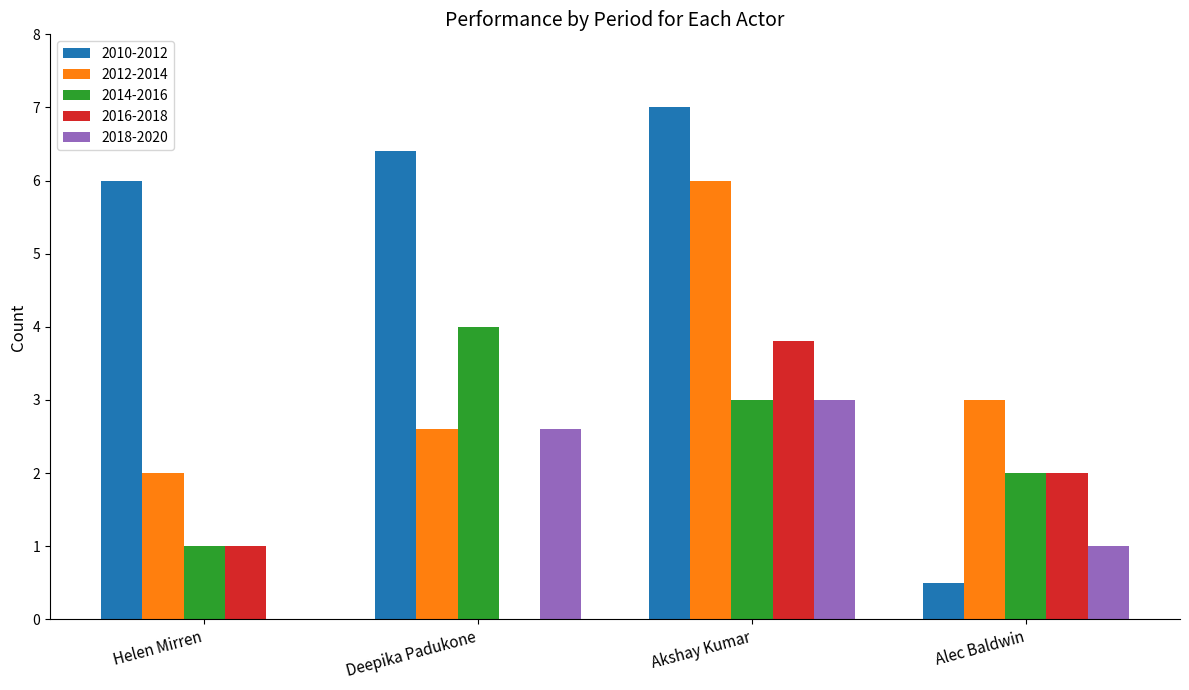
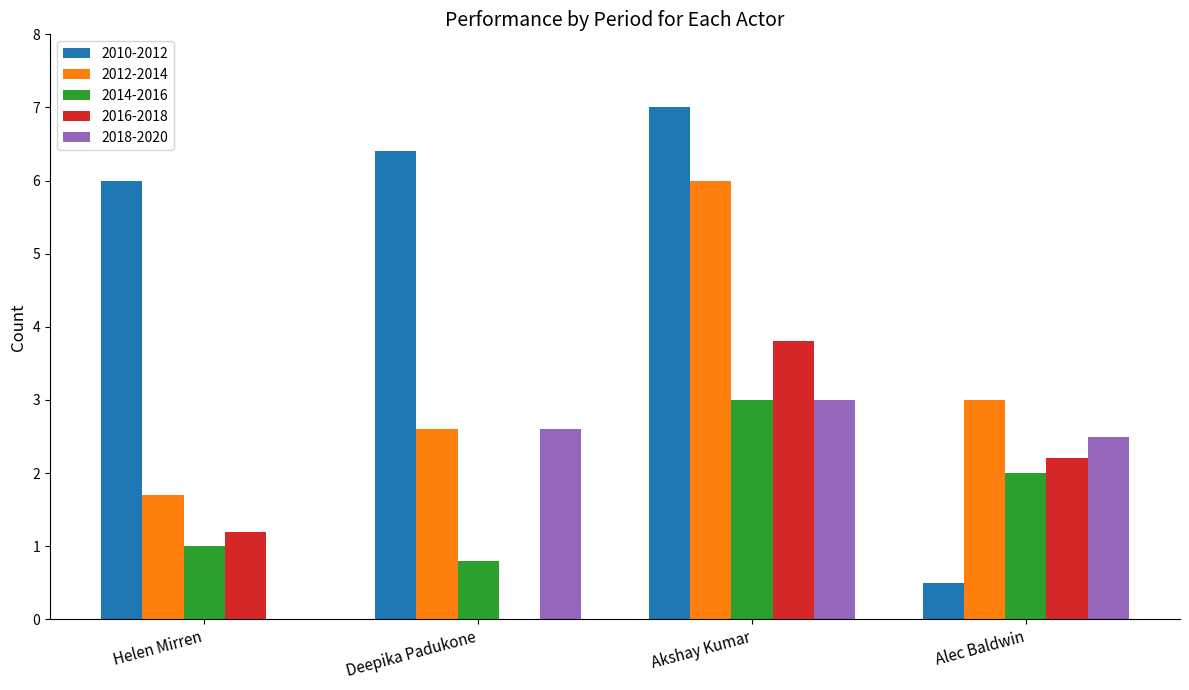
2012-2014, Helen Mirren: 2.0 -> 1.7
2016-2018, Helen Mirren: 1.0 -> 1.2
2014-2016, Deepika Padukone: 4.0 -> 0.8
2016-2018, Alec Baldwin: 2.0 -> 2.2
2018-2020, Alec Baldwin: 1.0 -> 2.5
